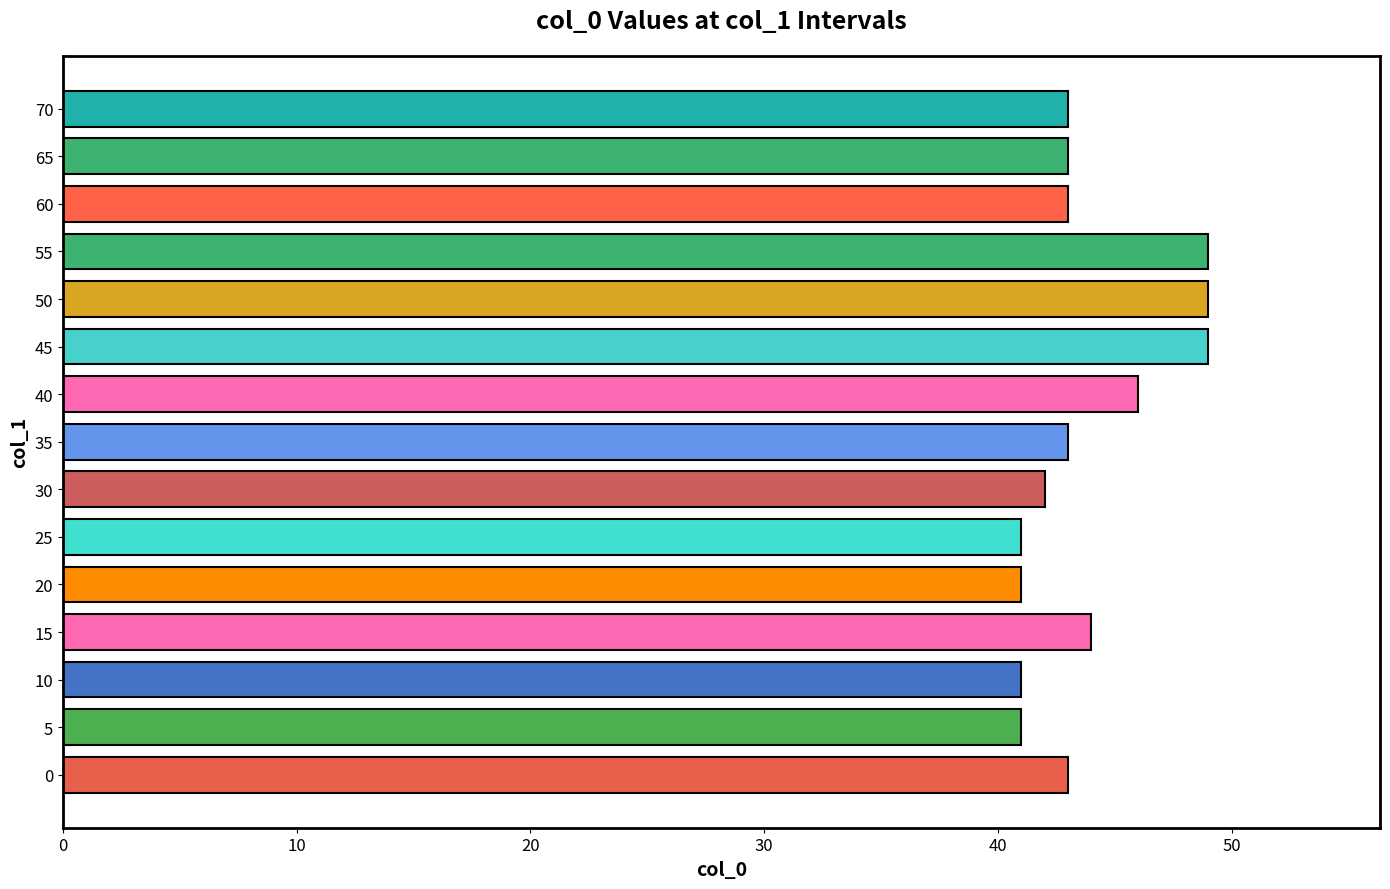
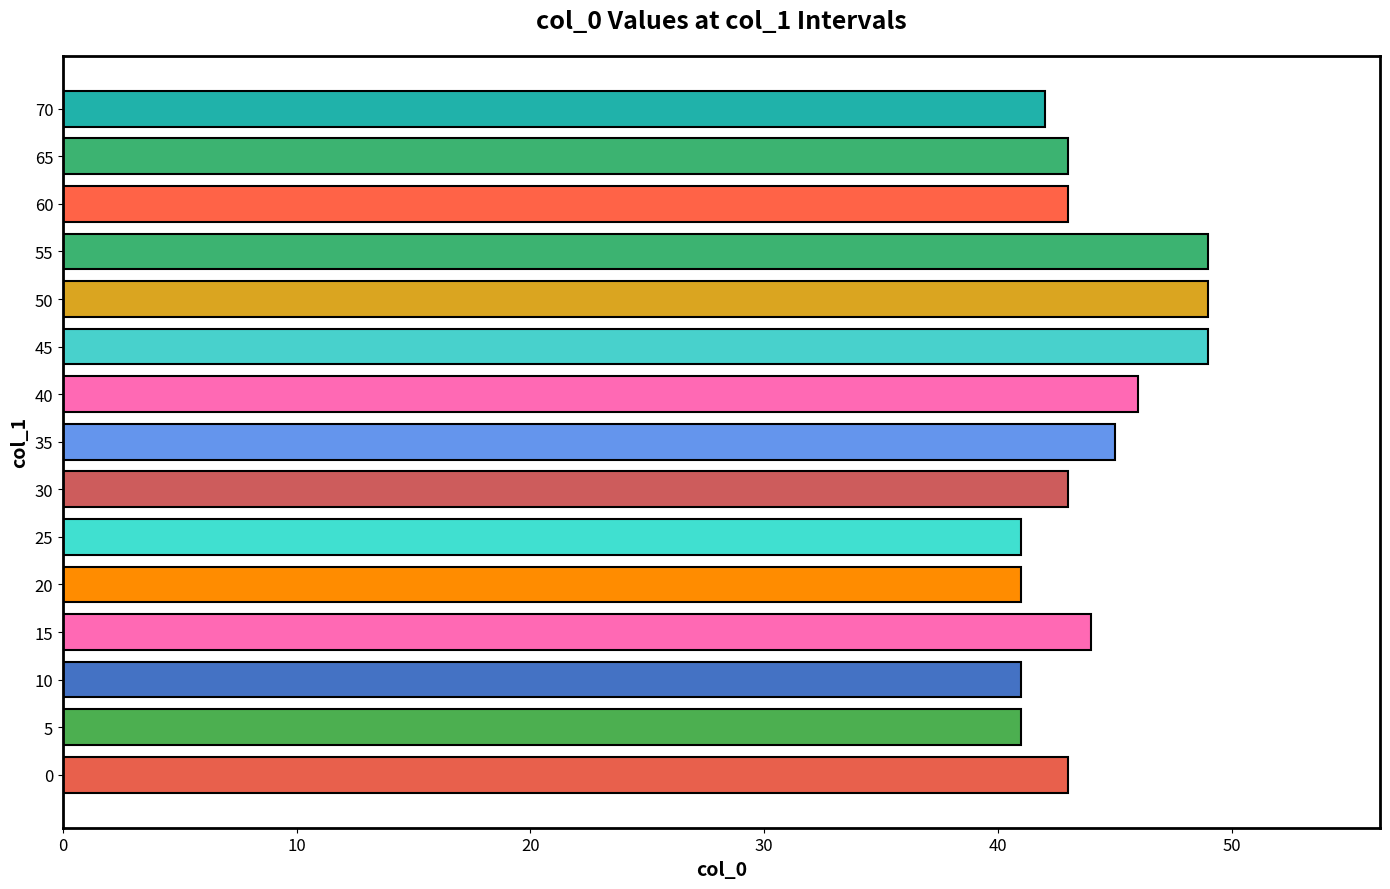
70: 43.0 -> 42.0
35: 43.0 -> 45.0
30: 42.0 -> 43.0
